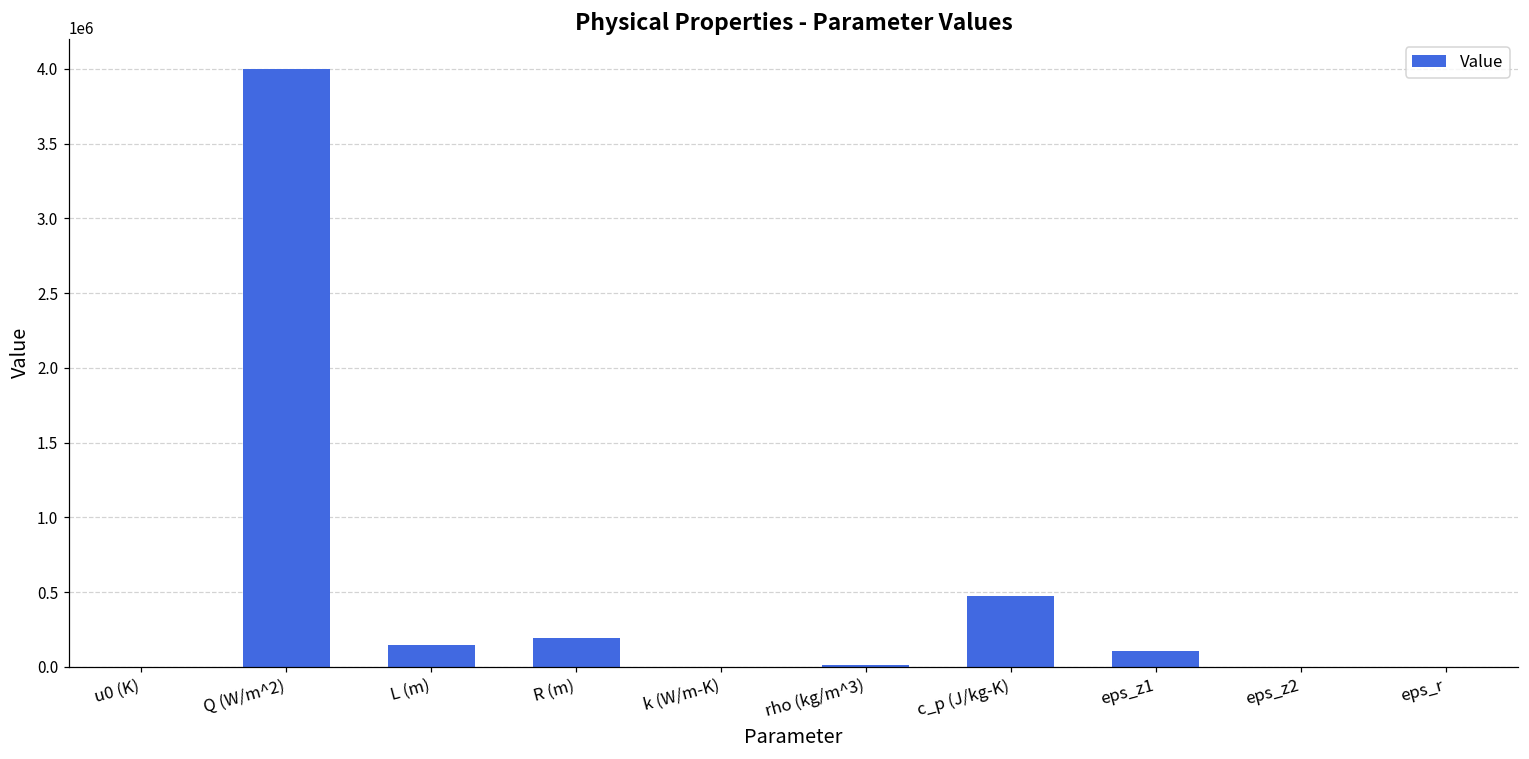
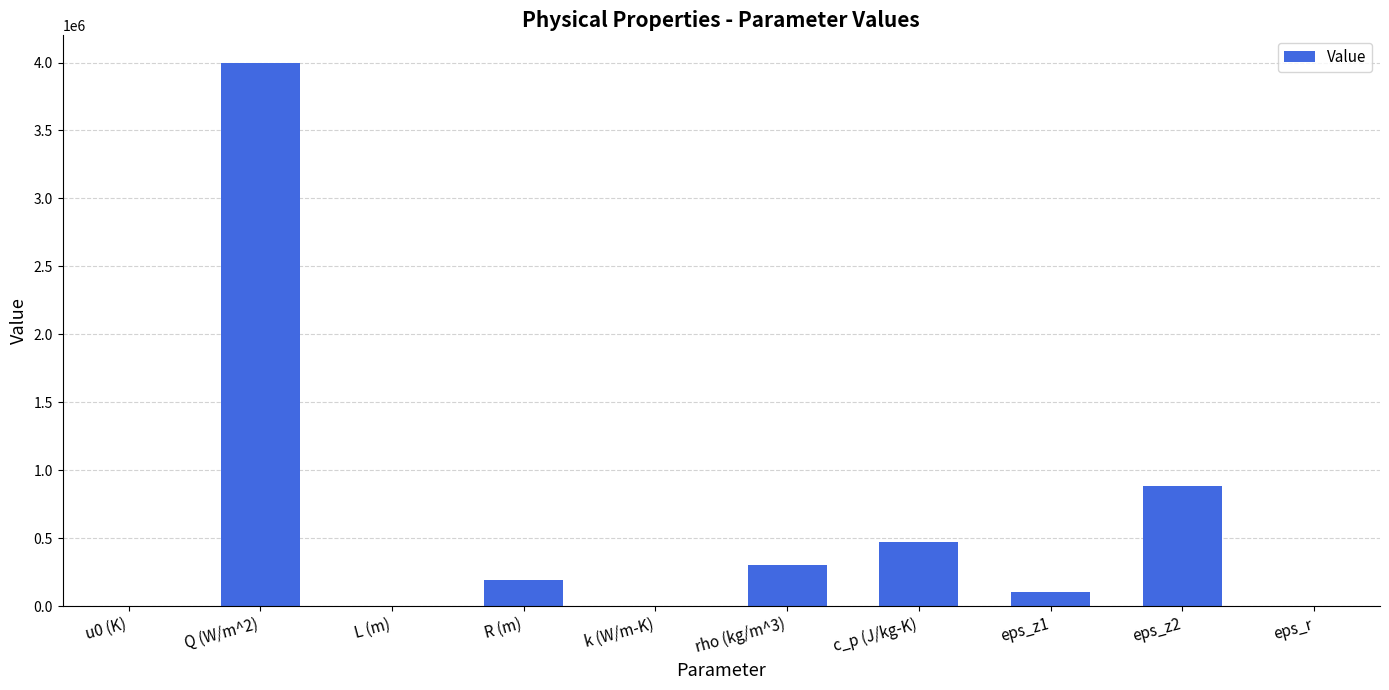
L (m): 150000 -> 0
rho (kg/m^3): 10000 -> 310000
eps_z2: 0 -> 880000
